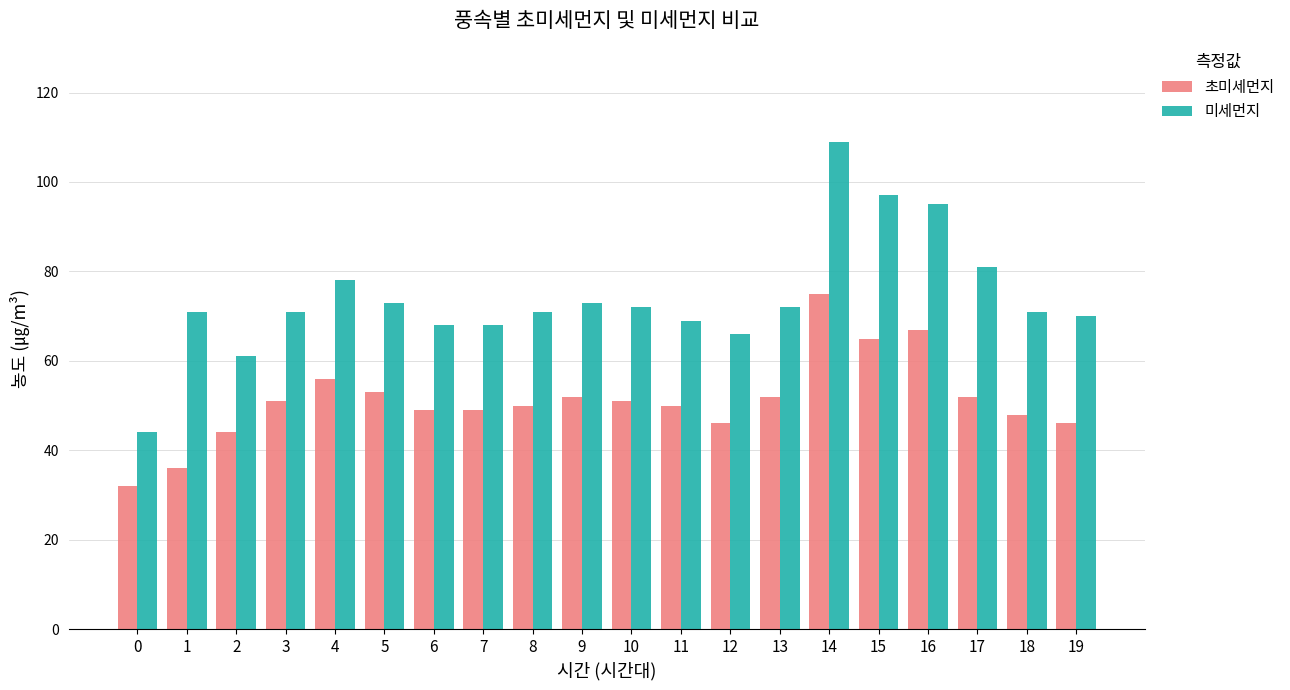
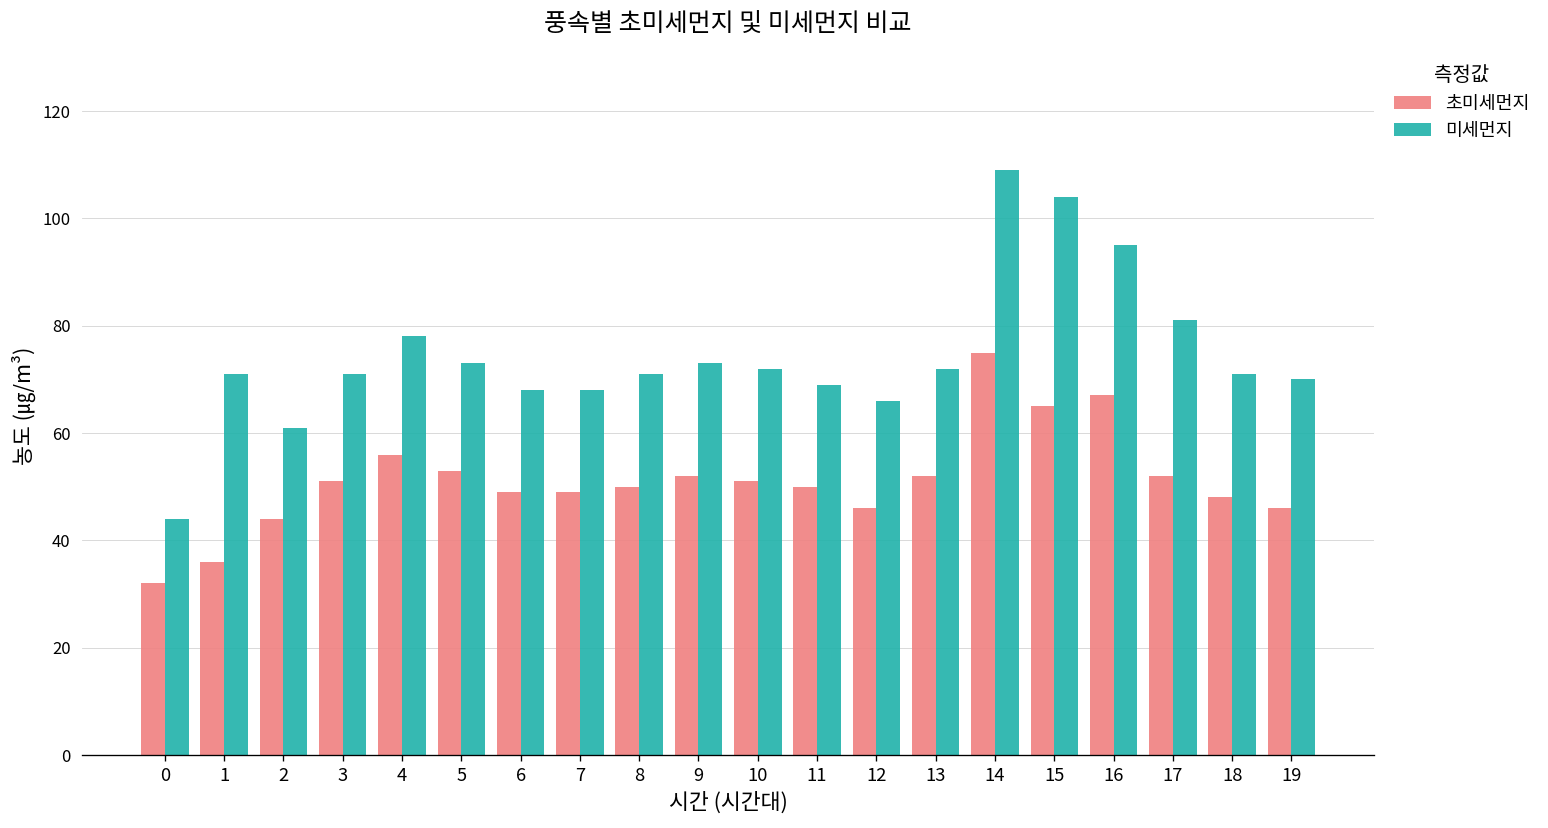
미세먼지, 15: 97 -> 104
